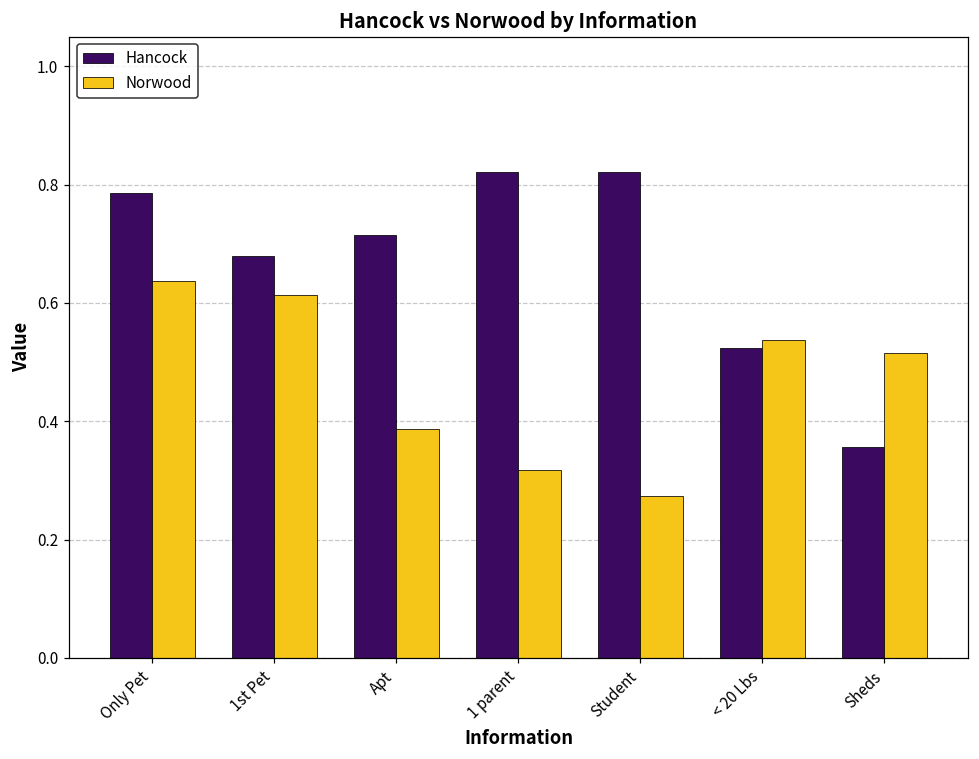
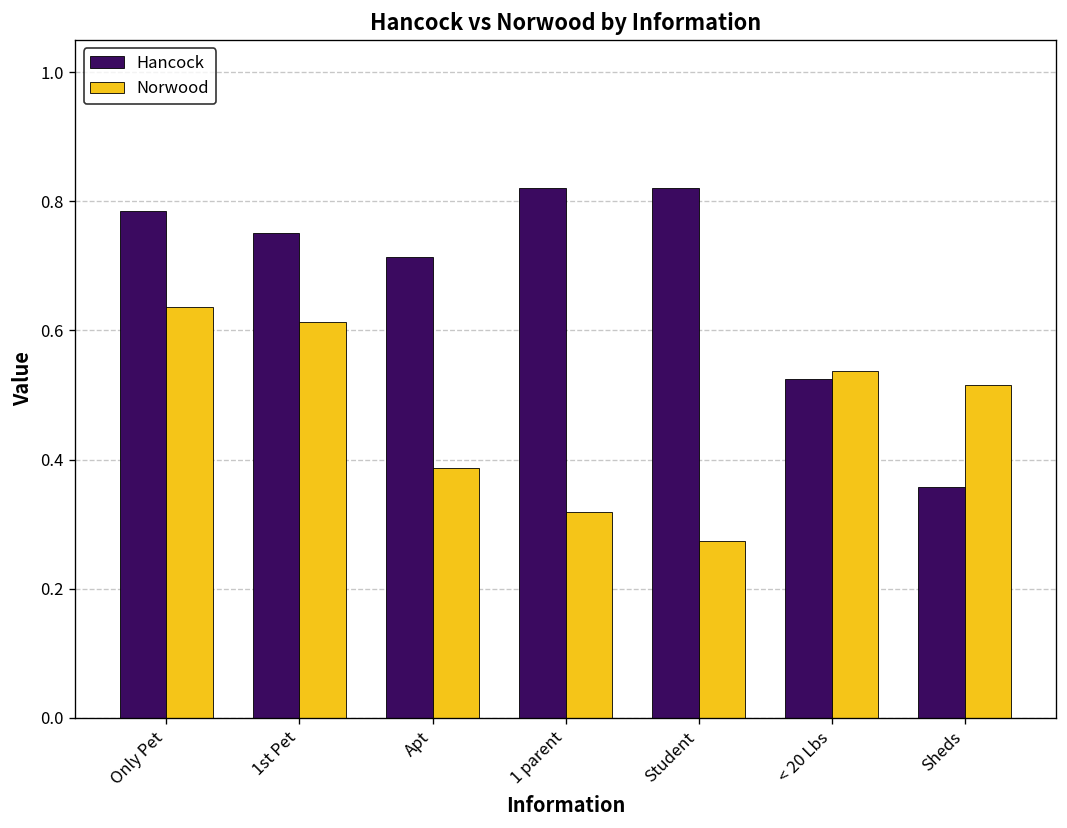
Hancock, 1st Pet: 0.68 -> 0.75
